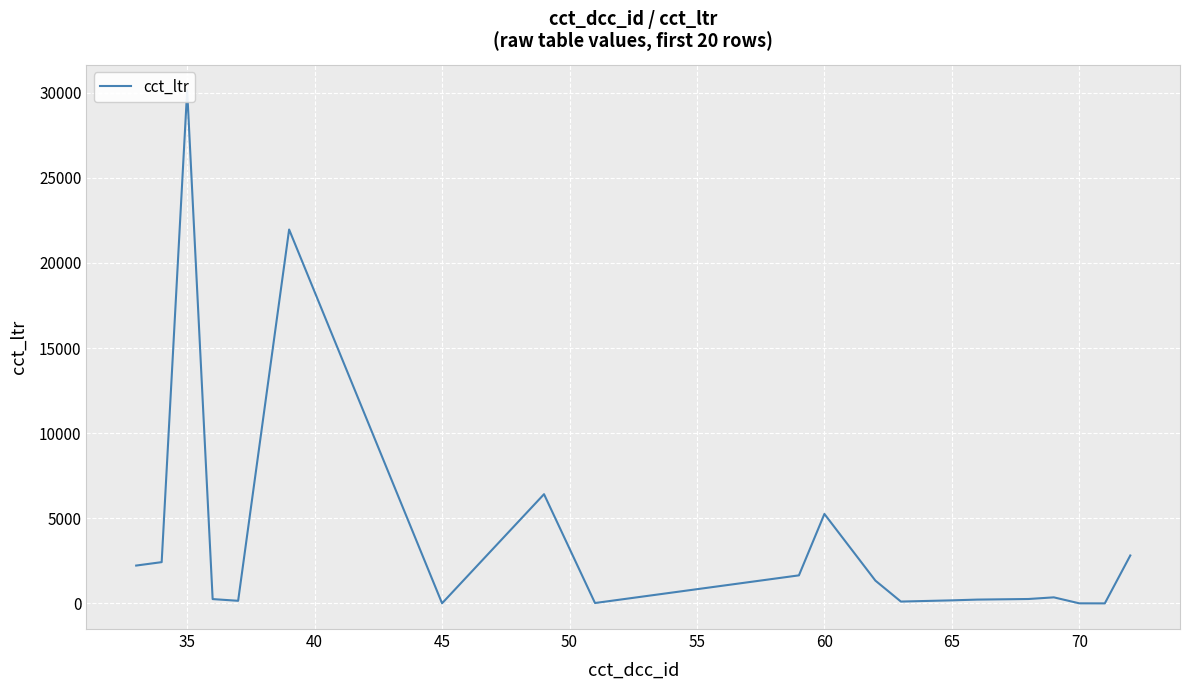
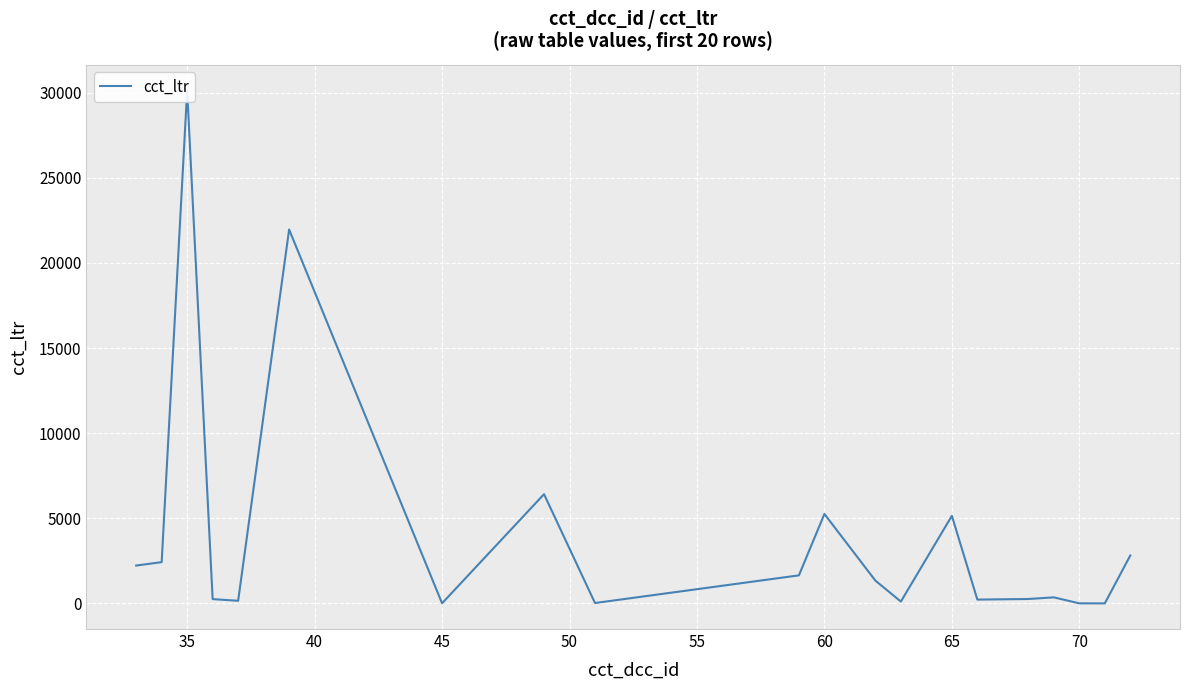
65: 200 -> 5100
